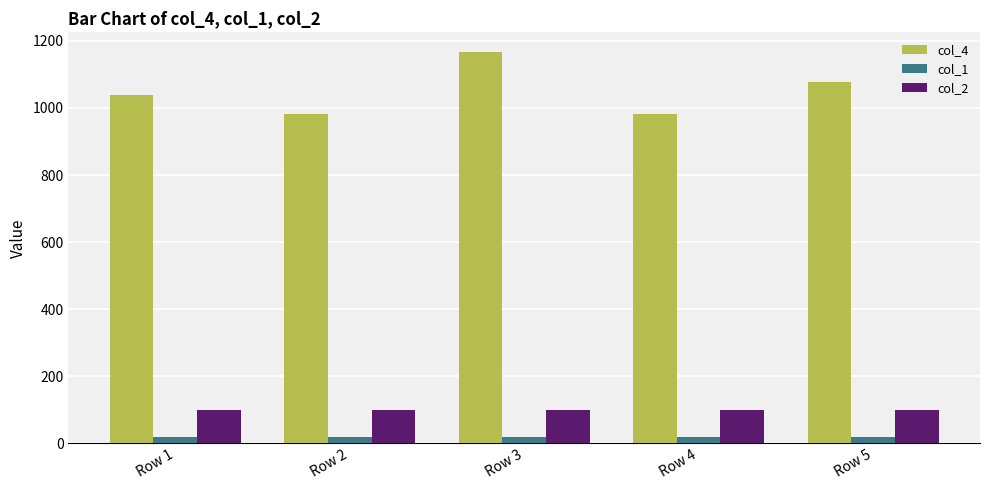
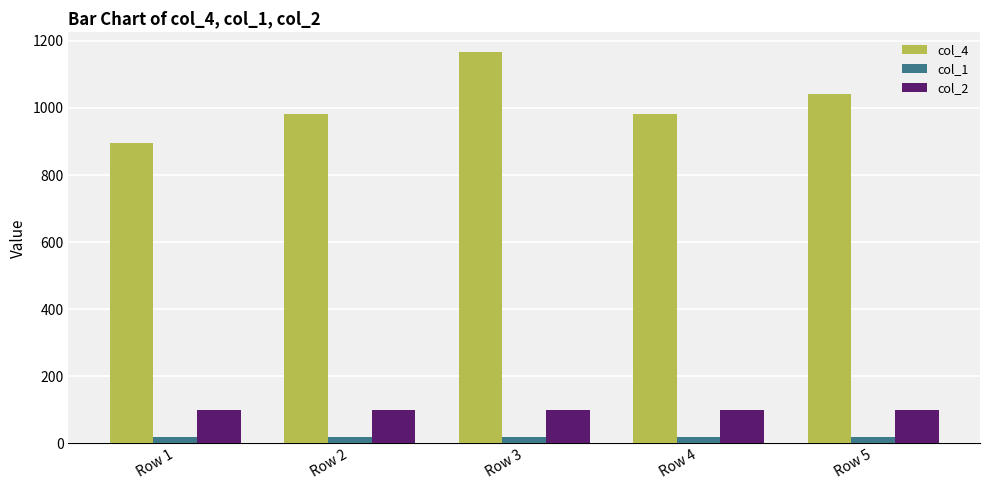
col_4, Row 1: 1040 -> 900
col_4, Row 5: 1080 -> 1040
